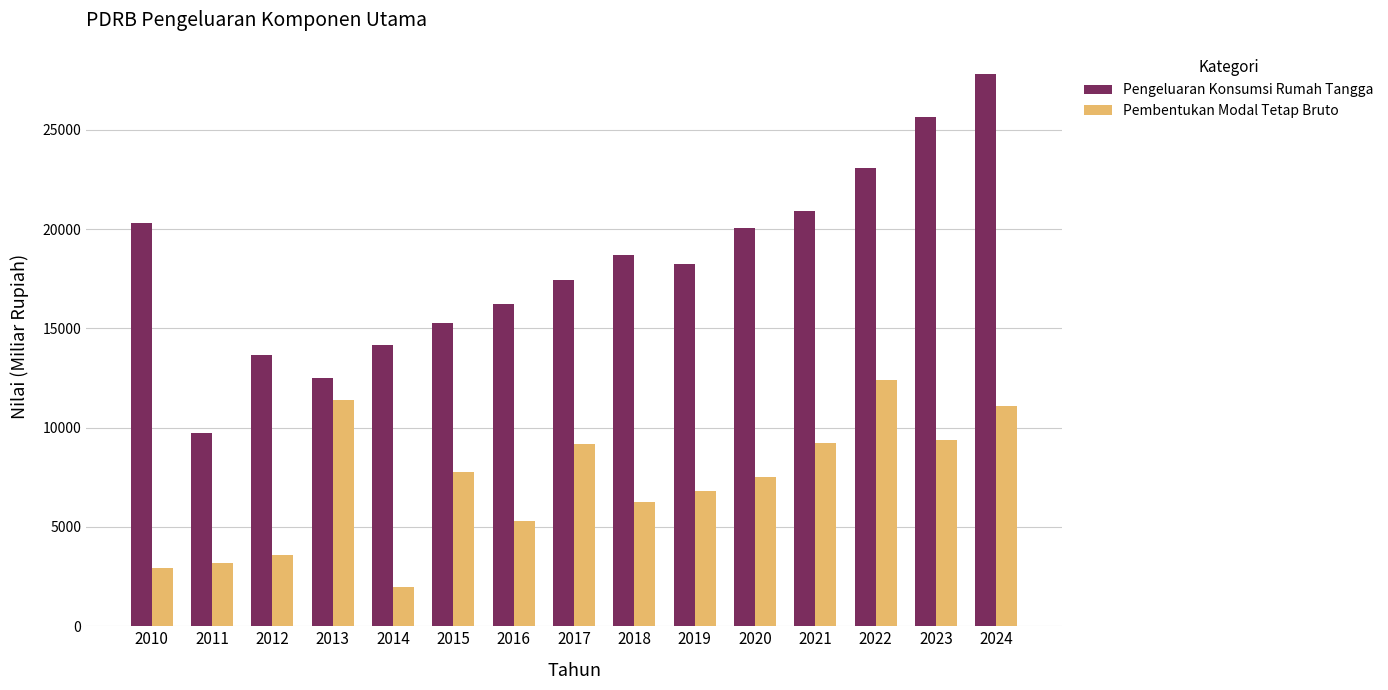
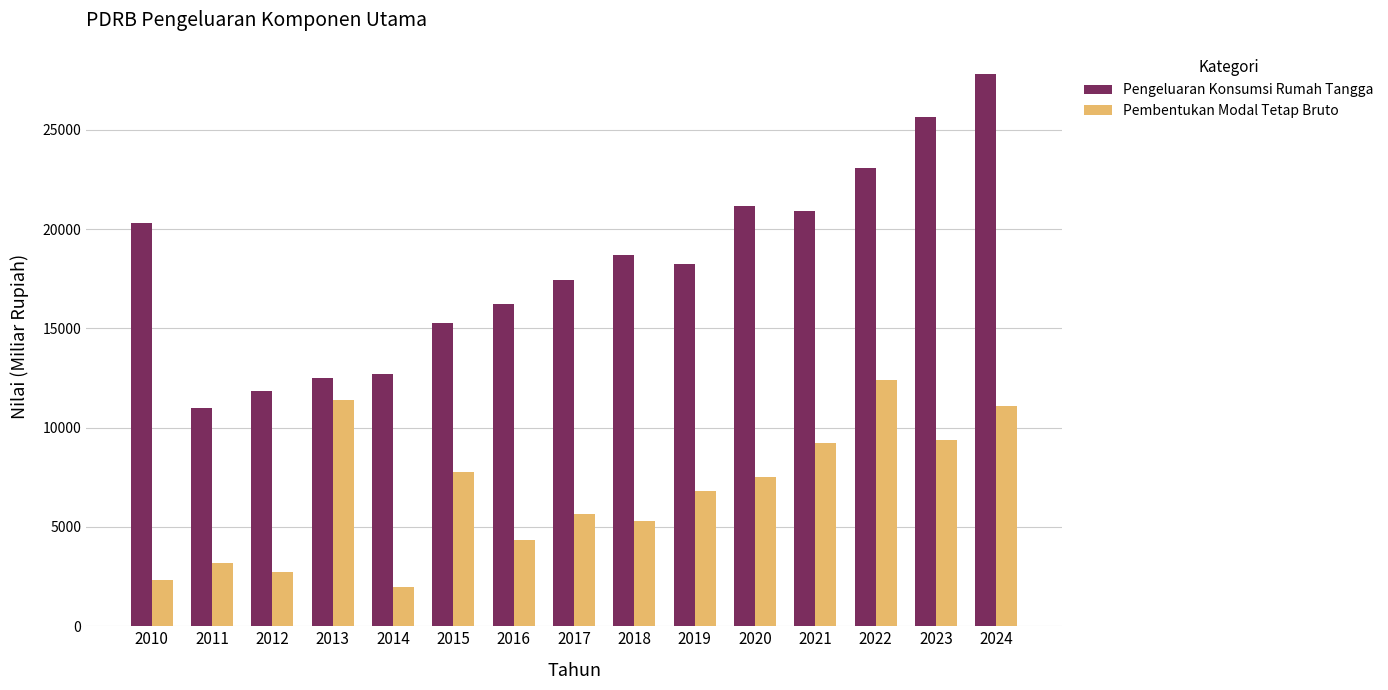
Pembentukan Modal Tetap Bruto, 2010: 2900 -> 2300
Pengeluaran Konsumsi Rumah Tangga, 2011: 9700 -> 11000
Pengeluaran Konsumsi Rumah Tangga, 2012: 13600 -> 11900
Pembentukan Modal Tetap Bruto, 2012: 3600 -> 2700
Pengeluaran Konsumsi Rumah Tangga, 2014: 14200 -> 12700
Pembentukan Modal Tetap Bruto, 2016: 5300 -> 4300
Pembentukan Modal Tetap Bruto, 2017: 9200 -> 5700
Pembentukan Modal Tetap Bruto, 2018: 6300 -> 5300
Pengeluaran Konsumsi Rumah Tangga, 2020: 20100 -> 21200
